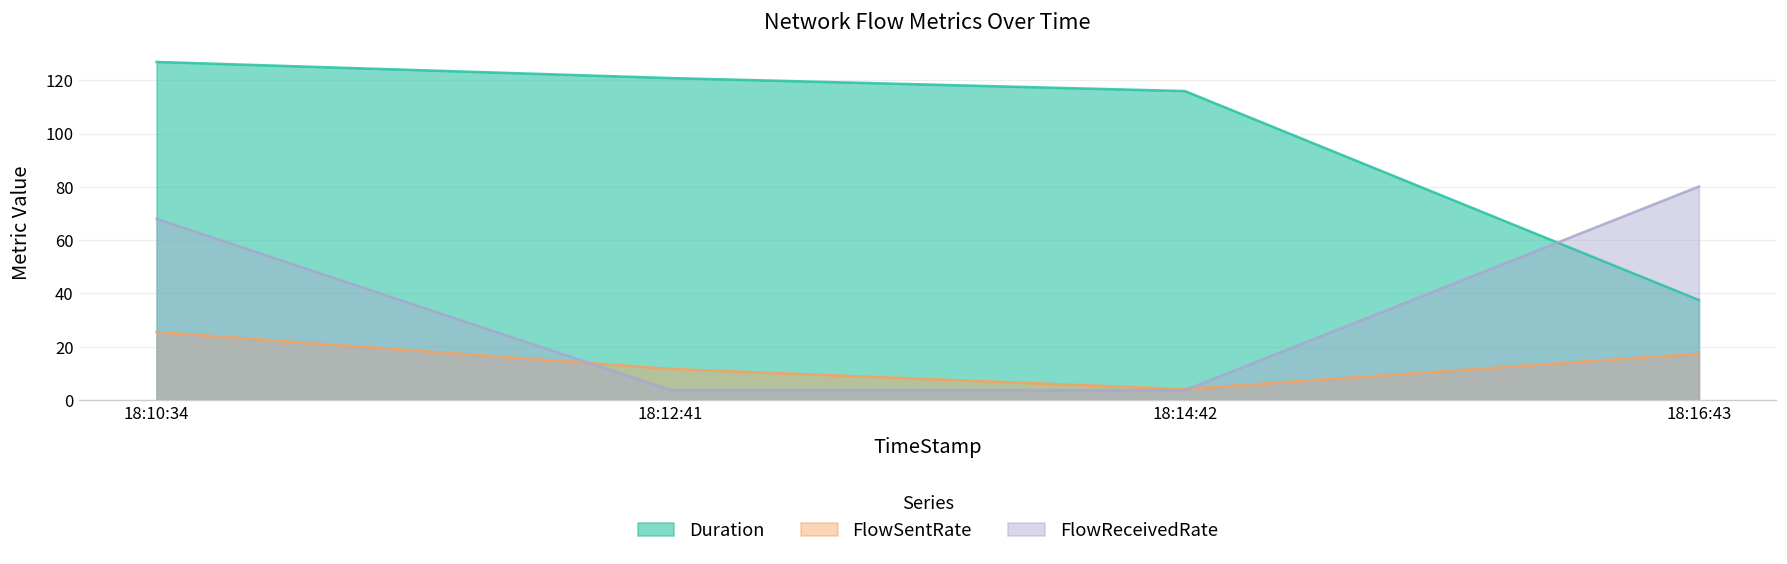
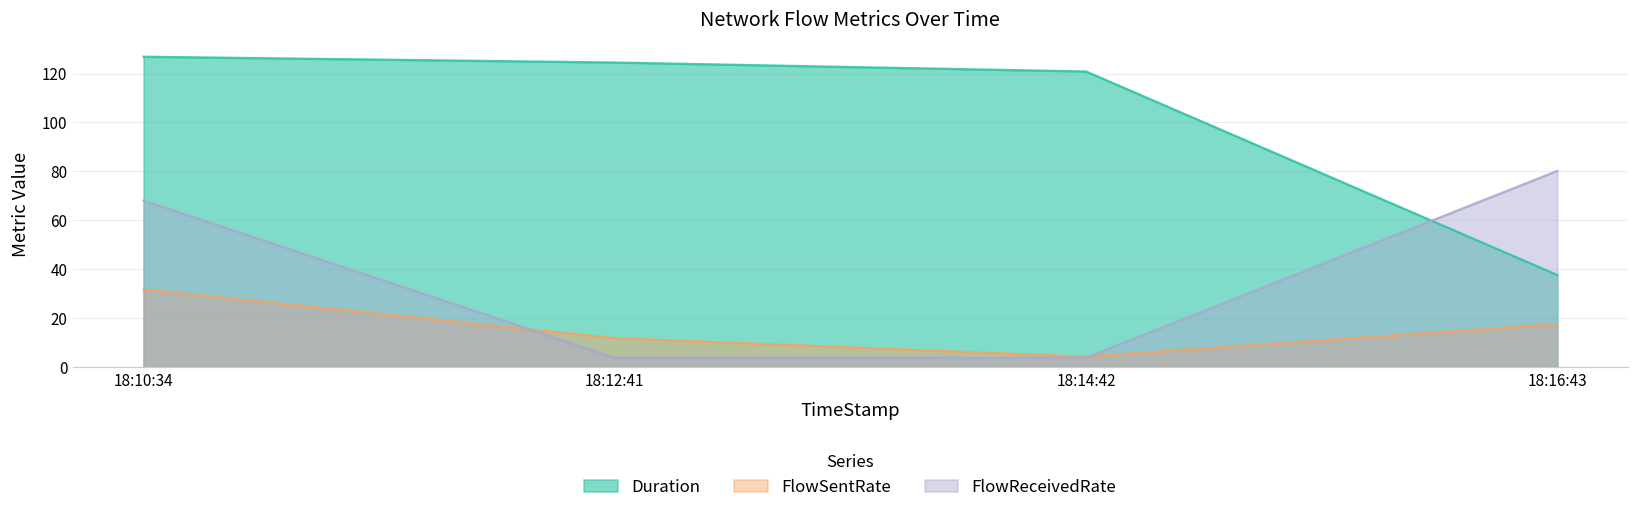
FlowSentRate, 18:10:34: 26 -> 32
Duration, 18:12:41: 121 -> 124
Duration, 18:14:42: 116 -> 121
